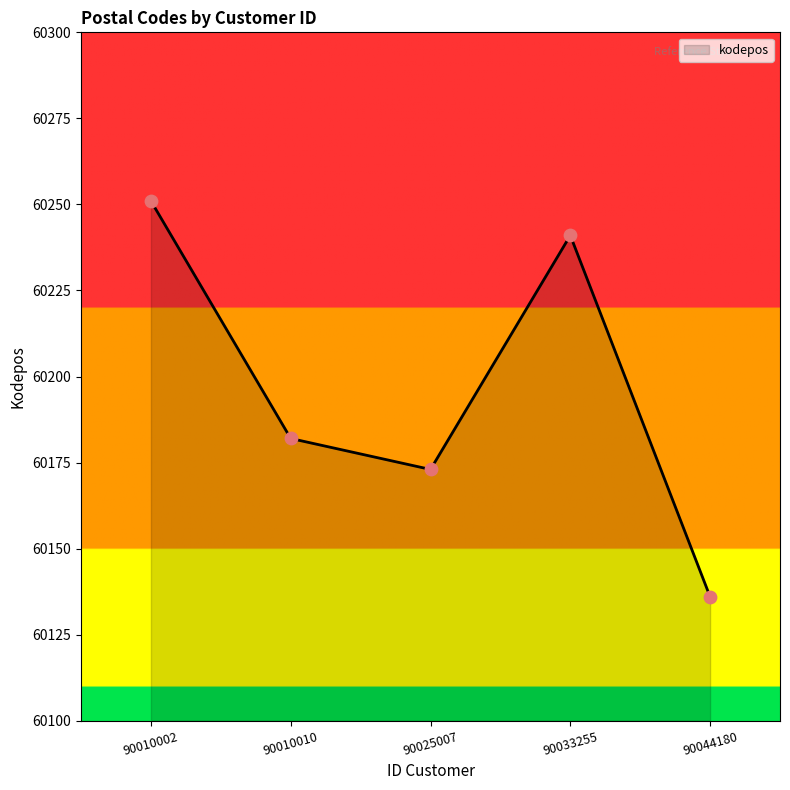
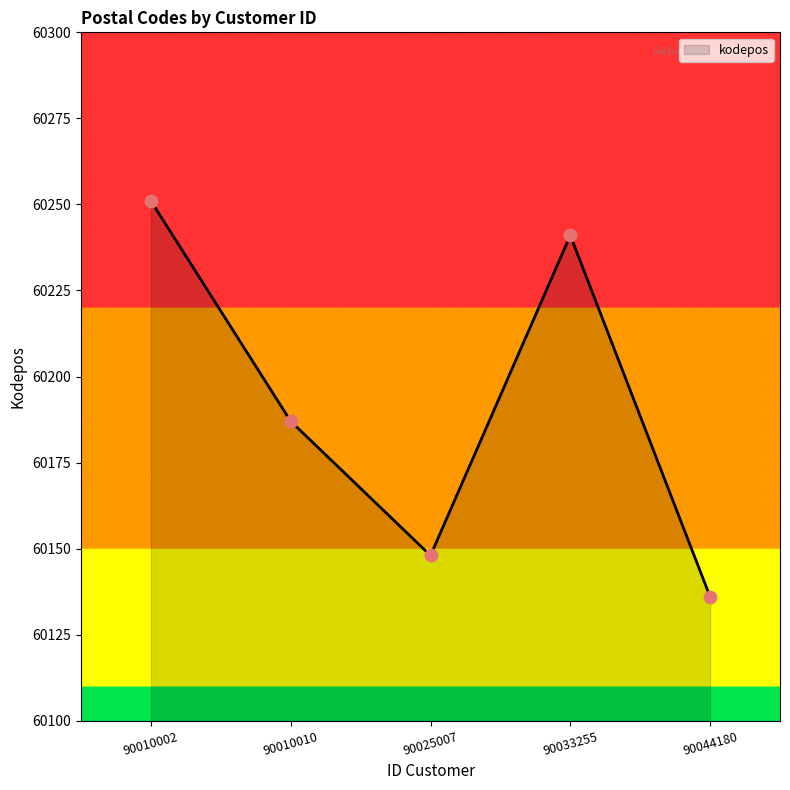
90010010: 60182 -> 60187
90025007: 60173 -> 60148
